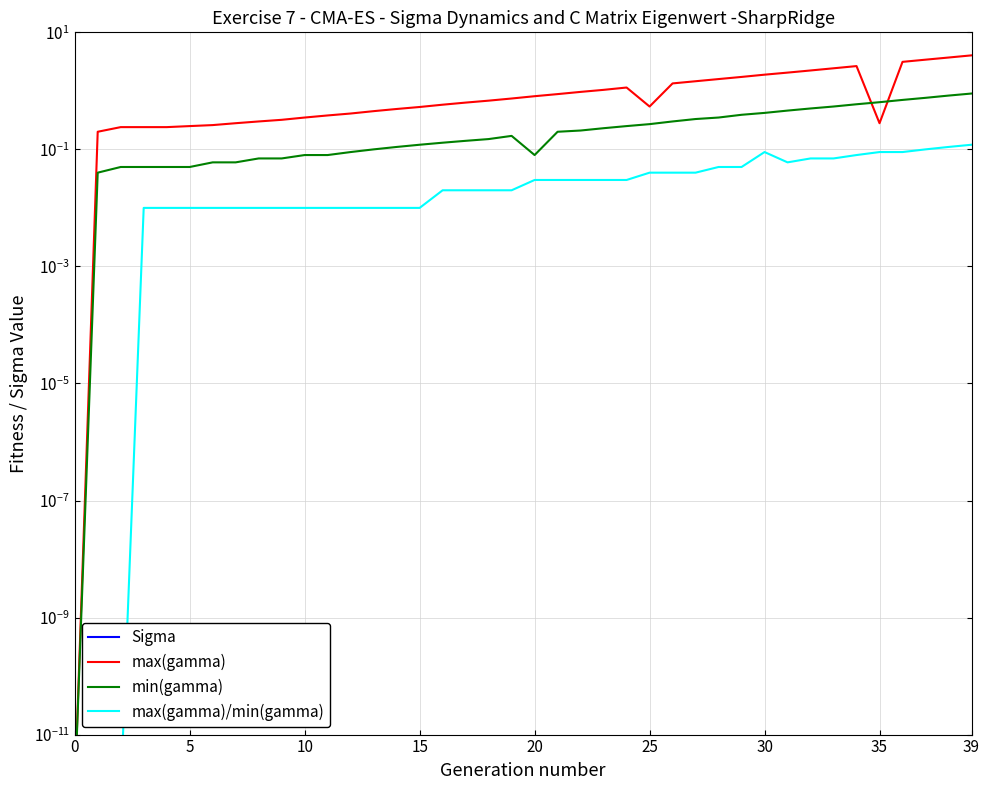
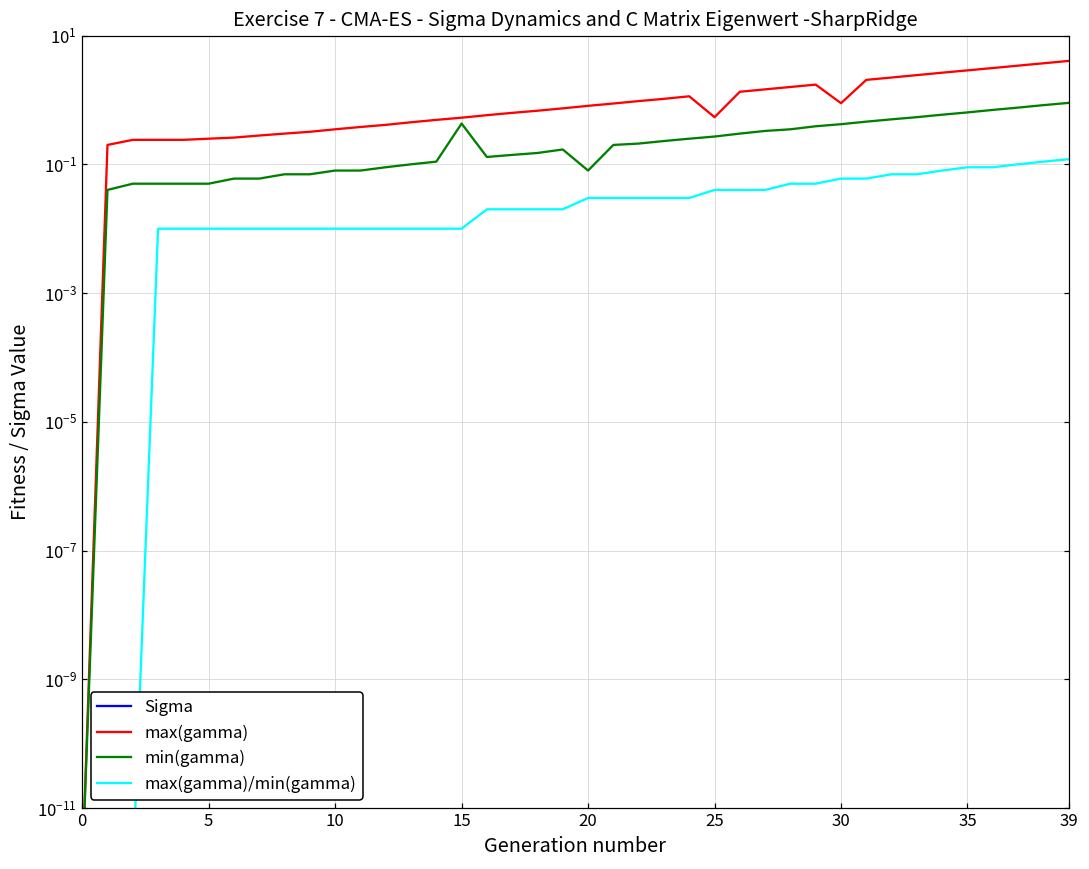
min(gamma), 15: 0.12 -> 0.4
max(gamma), 30: 1.9 -> 0.9
max(gamma)/min(gamma), 30: 0.09 -> 0.06
max(gamma), 35: 0.3 -> 3
